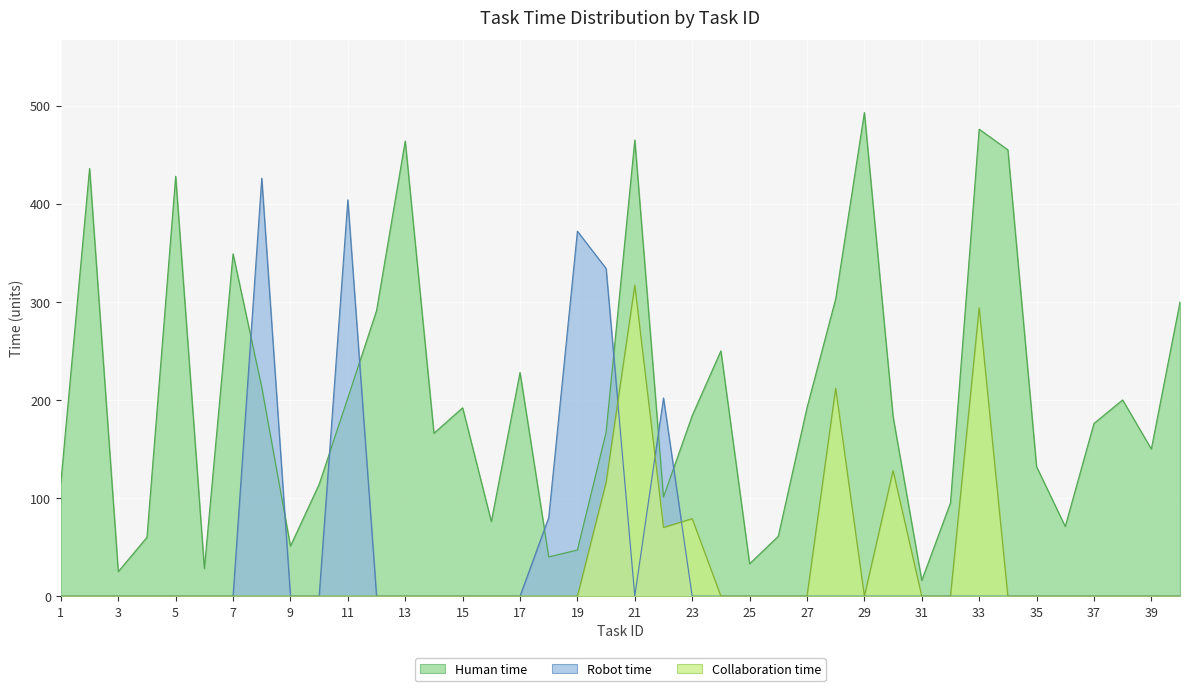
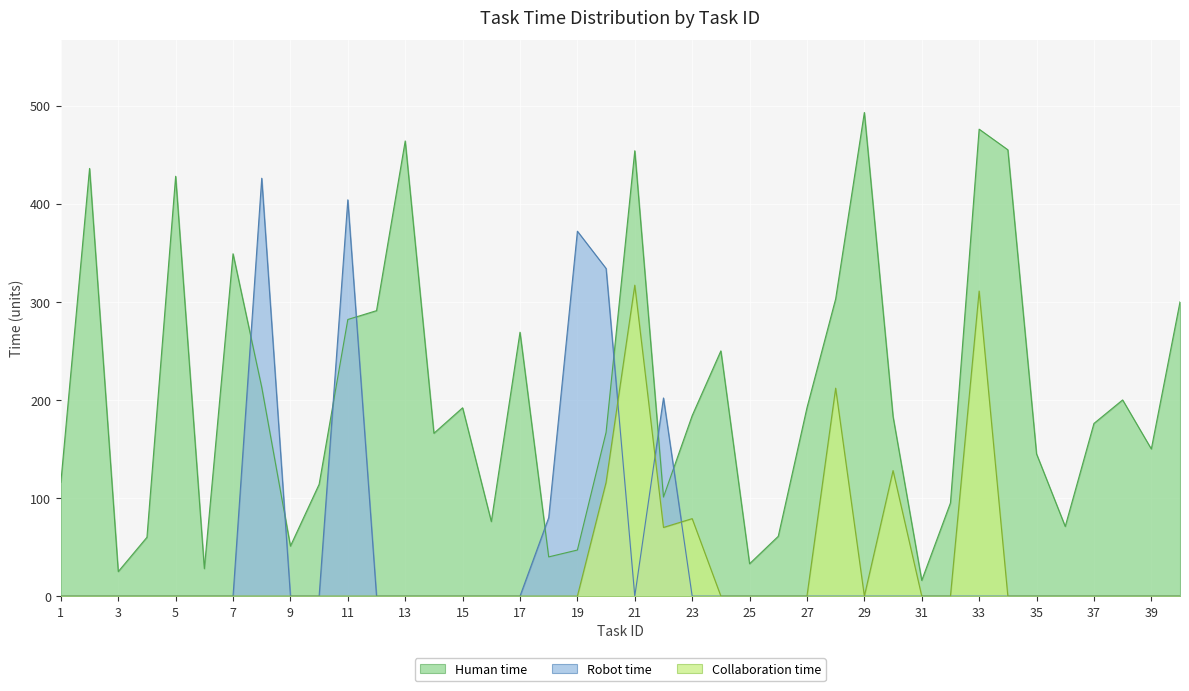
Human time, 11: 200 -> 280
Human time, 17: 230 -> 270
Human time, 21: 470 -> 450
Collaboration time, 33: 290 -> 310
Human time, 35: 130 -> 150
